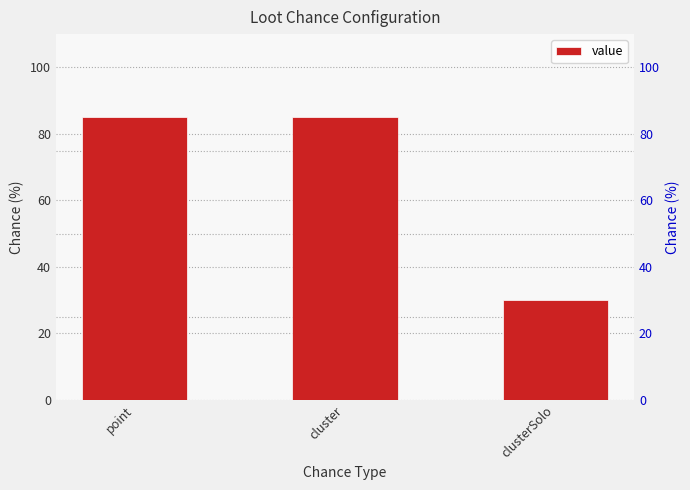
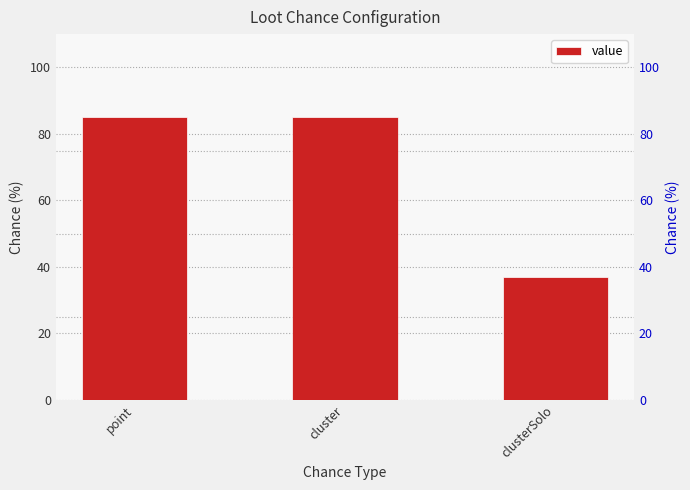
clusterSolo: 30 -> 37
